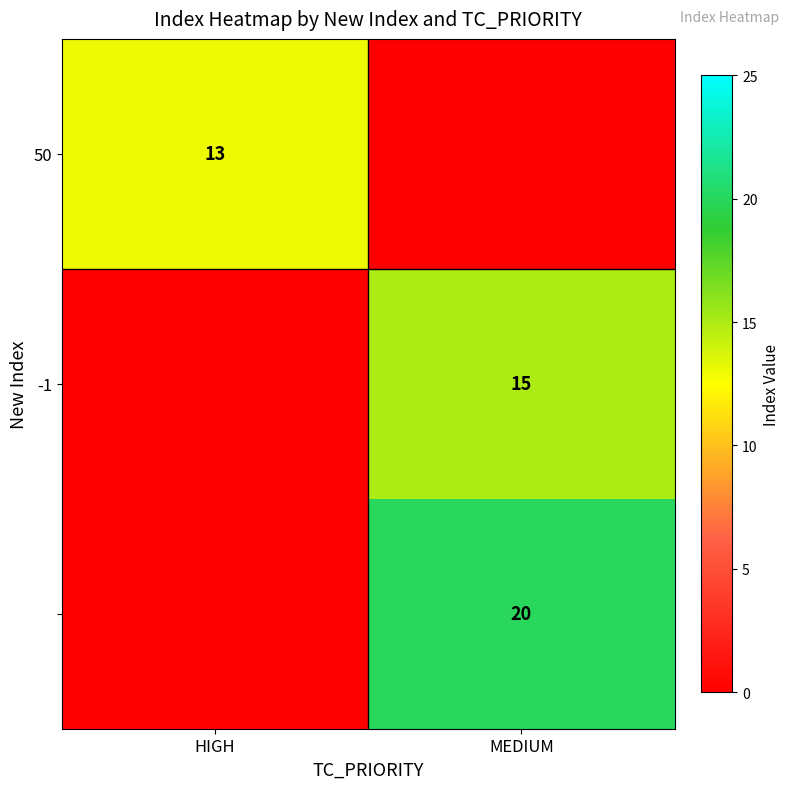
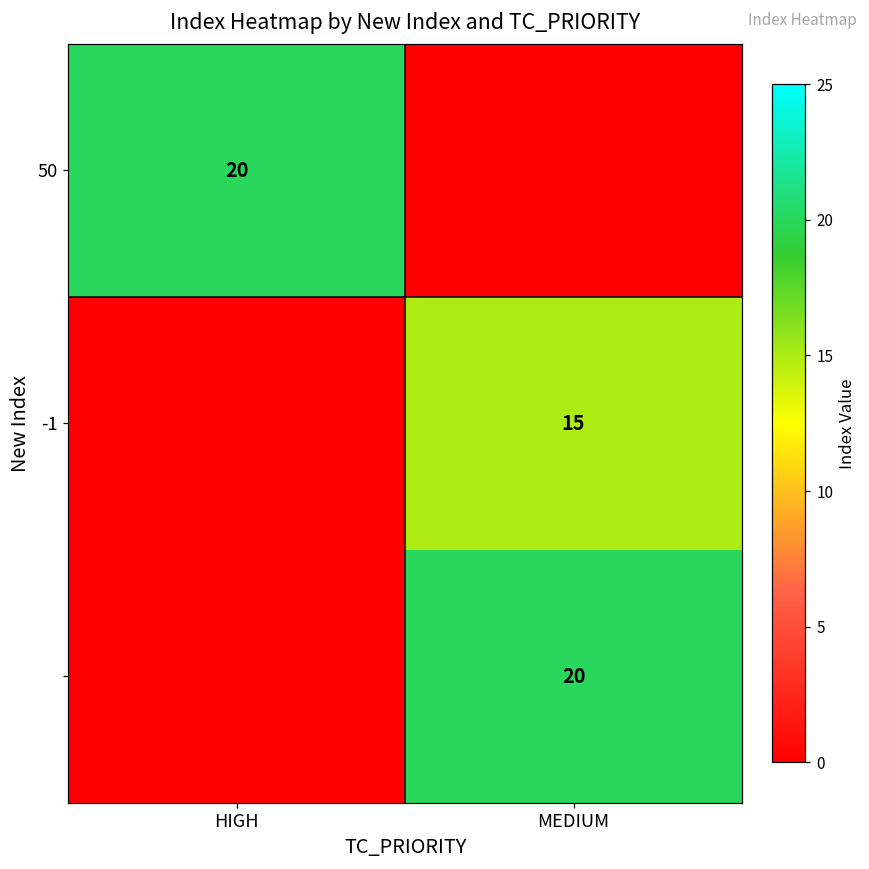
50, HIGH: 13 -> 20
